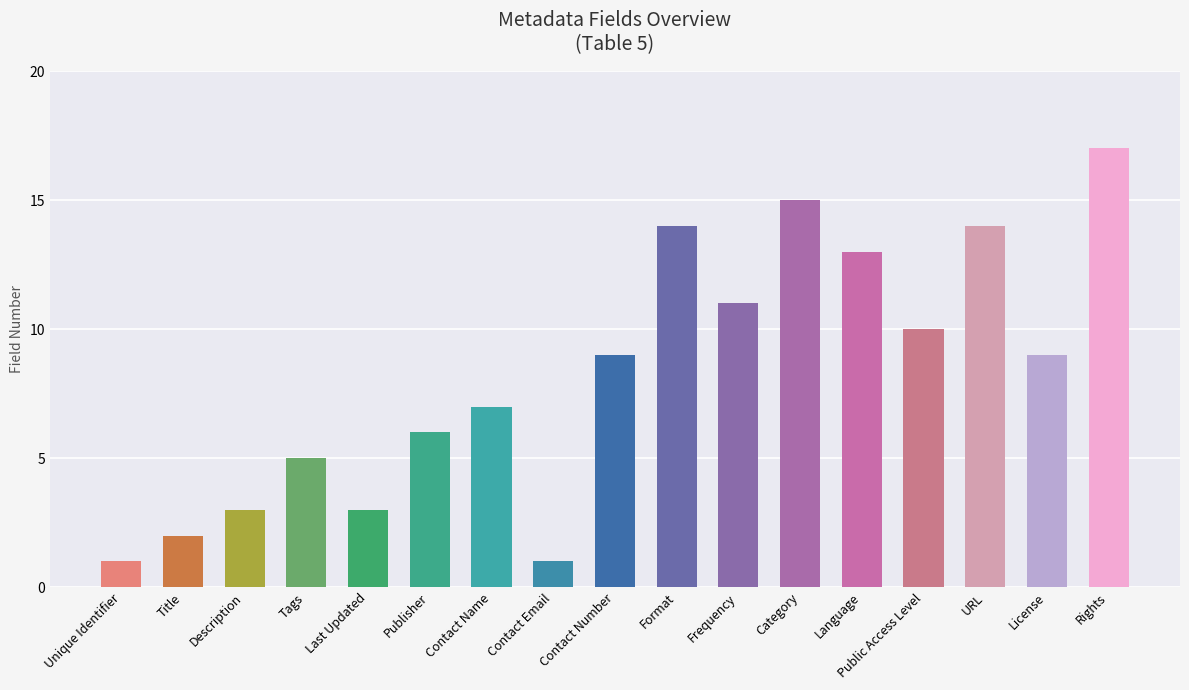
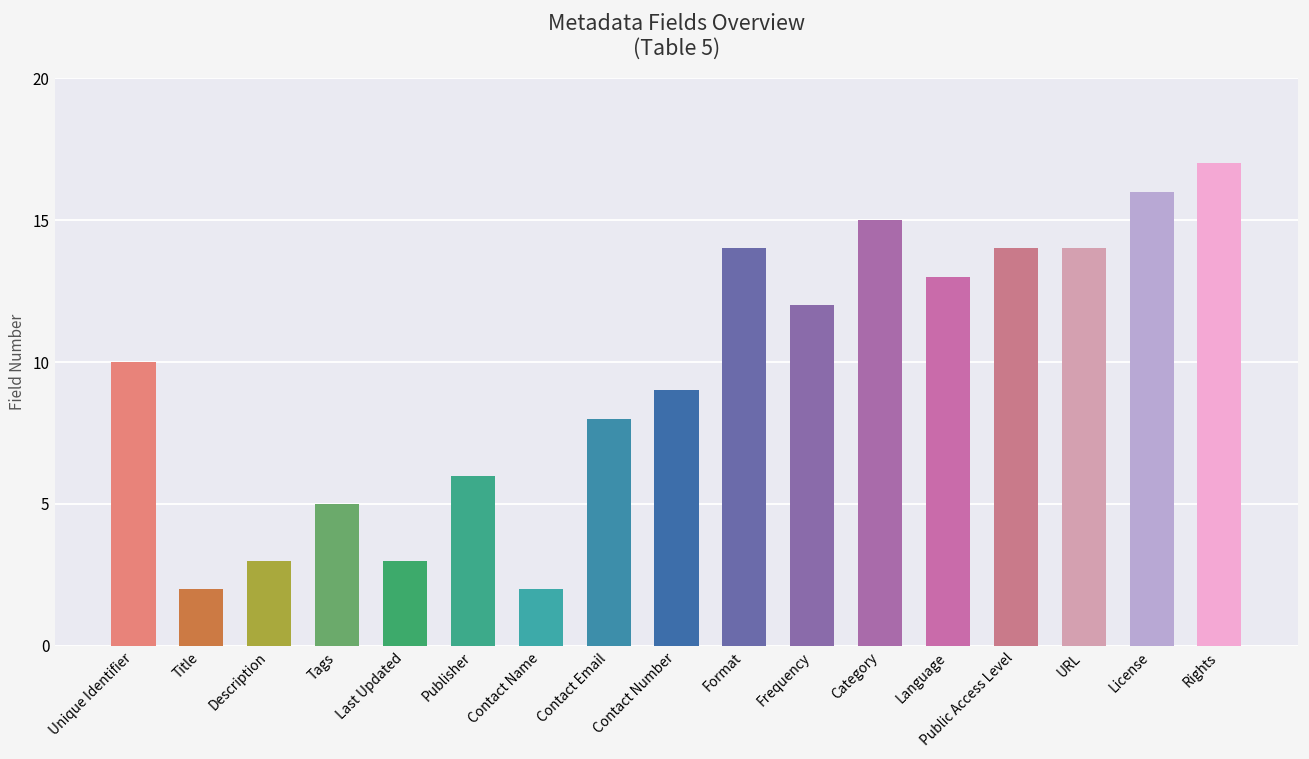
Unique Identifier: 1 -> 10
Contact Name: 7 -> 2
Contact Email: 1 -> 8
Frequency: 11 -> 12
Public Access Level: 10 -> 14
License: 9 -> 16
